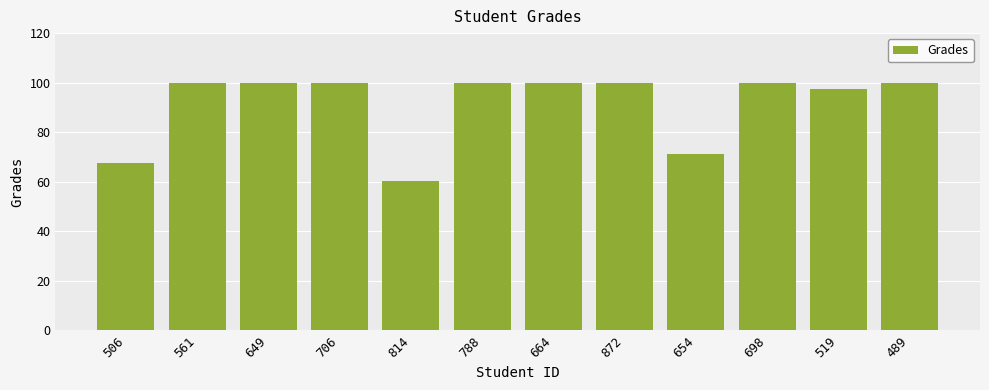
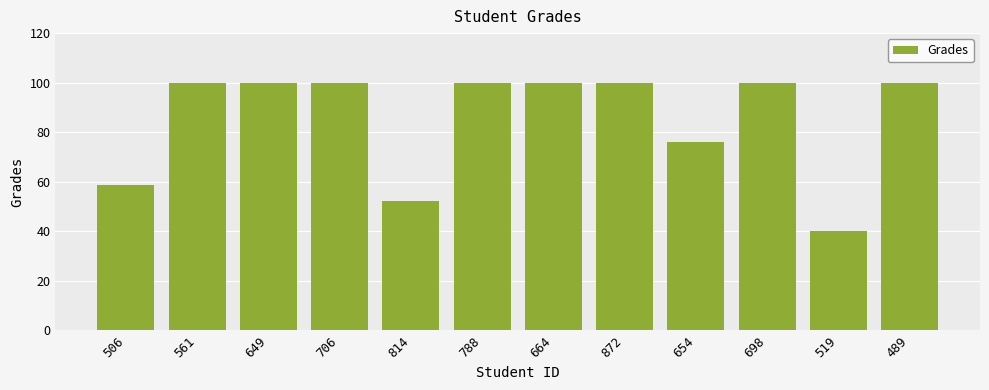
506: 68 -> 59
814: 60 -> 52
654: 71 -> 76
519: 98 -> 40
